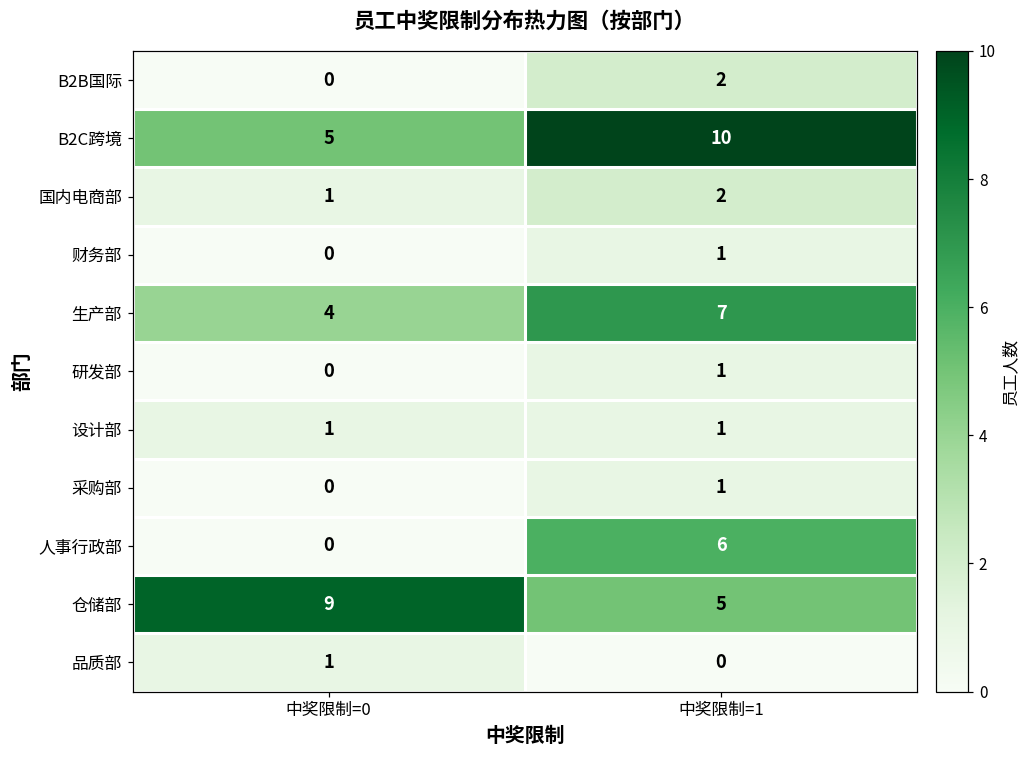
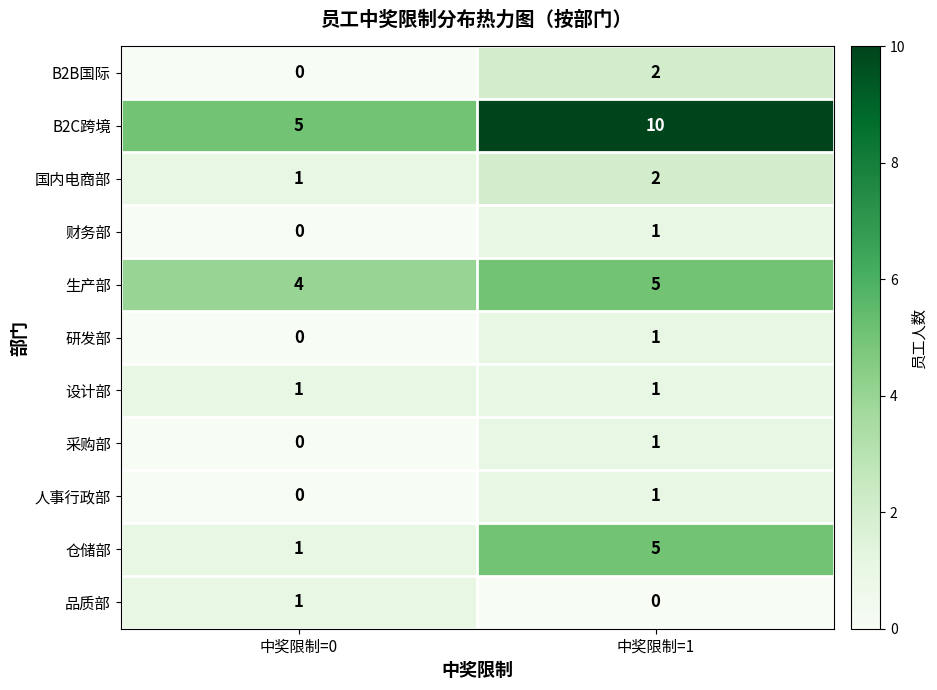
生产部, 中奖限制=1: 7 -> 5
人事行政部, 中奖限制=1: 6 -> 1
仓储部, 中奖限制=0: 9 -> 1
